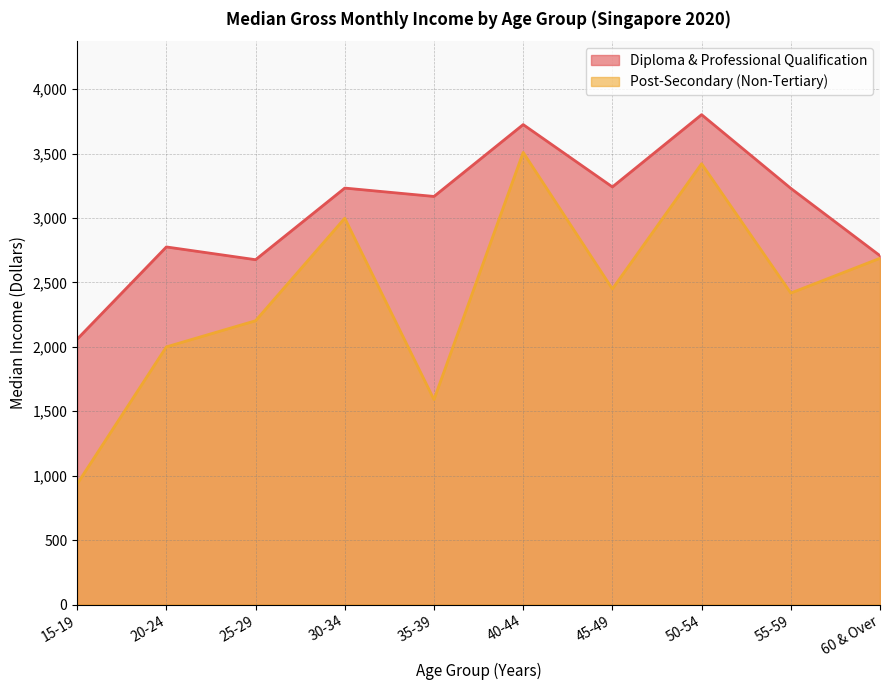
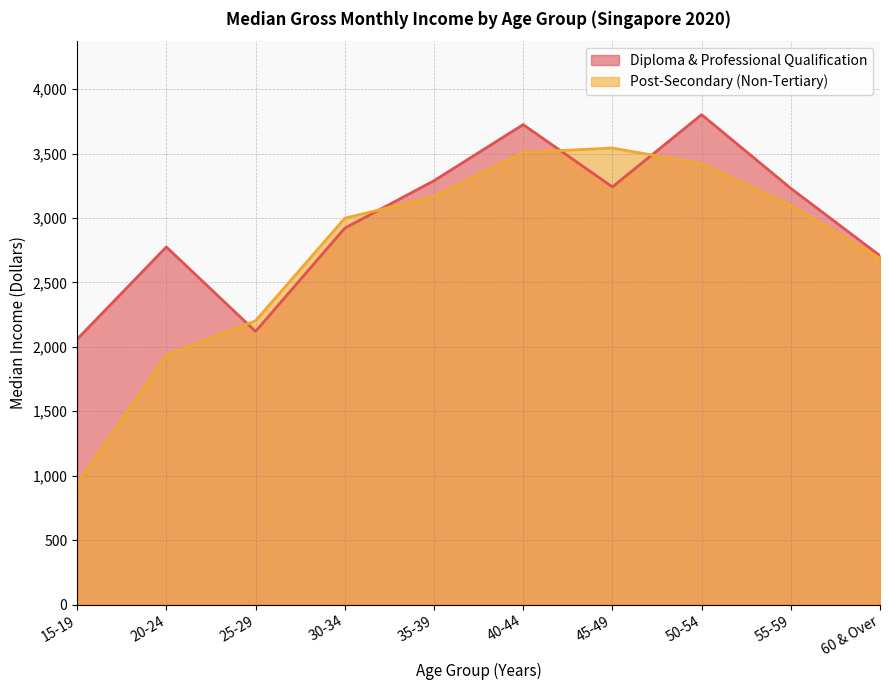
Post-Secondary (Non-Tertiary), 20-24: 2,000 -> 1,940
Diploma & Professional Qualification, 25-29: 2,680 -> 2,120
Diploma & Professional Qualification, 30-34: 3,230 -> 2,920
Diploma & Professional Qualification, 35-39: 3,170 -> 3,290
Post-Secondary (Non-Tertiary), 35-39: 1,590 -> 3,170
Post-Secondary (Non-Tertiary), 45-49: 2,450 -> 3,540
Post-Secondary (Non-Tertiary), 55-59: 2,420 -> 3,100
